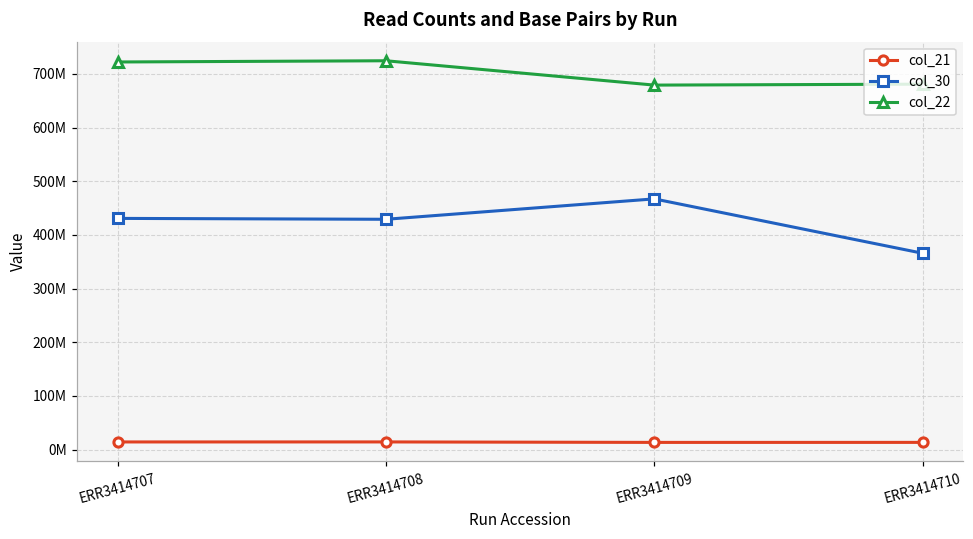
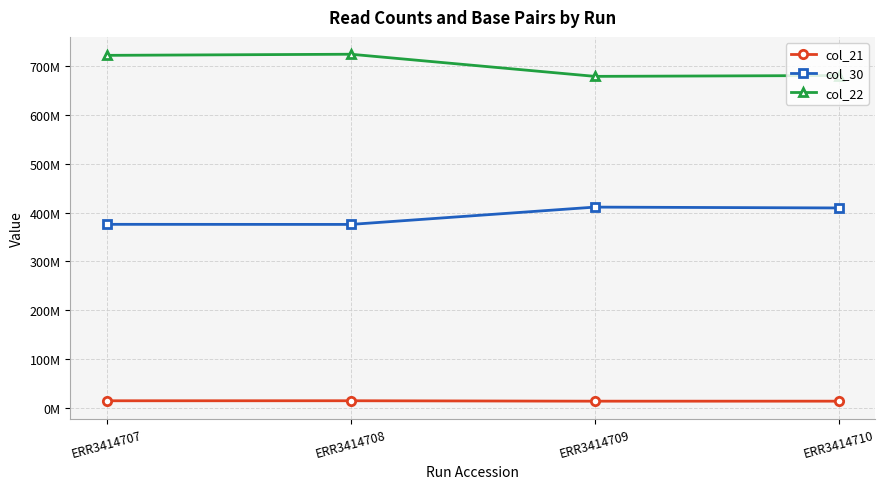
col_30, ERR3414707: 430000000 -> 380000000
col_30, ERR3414708: 430000000 -> 380000000
col_30, ERR3414709: 470000000 -> 410000000
col_30, ERR3414710: 370000000 -> 410000000
